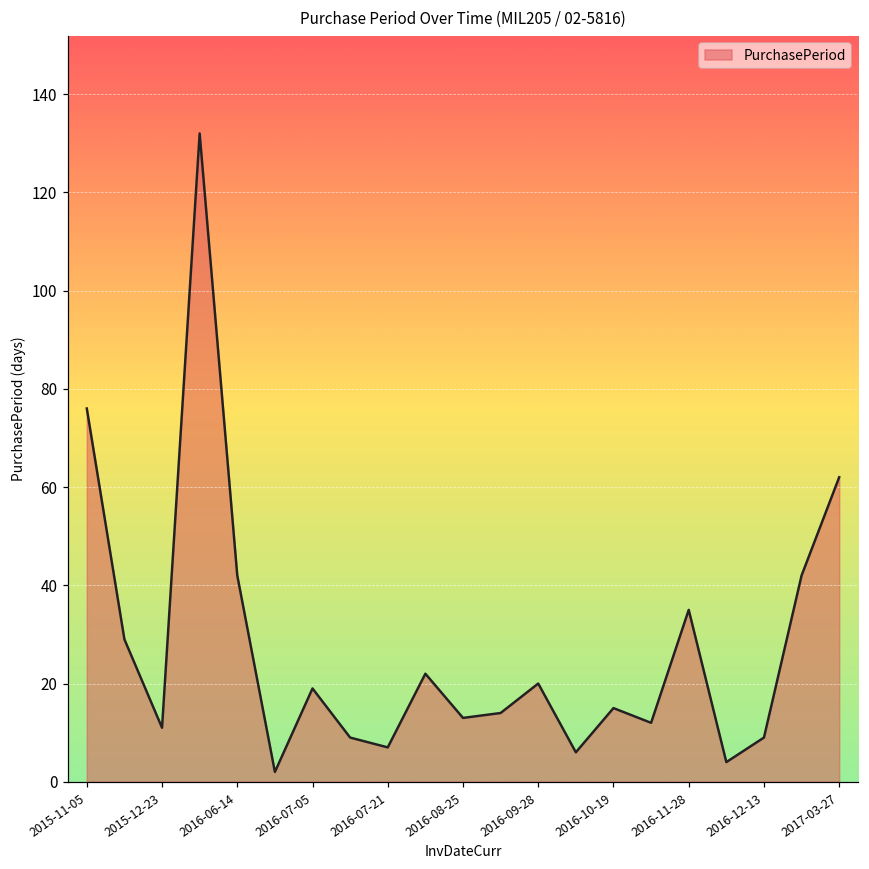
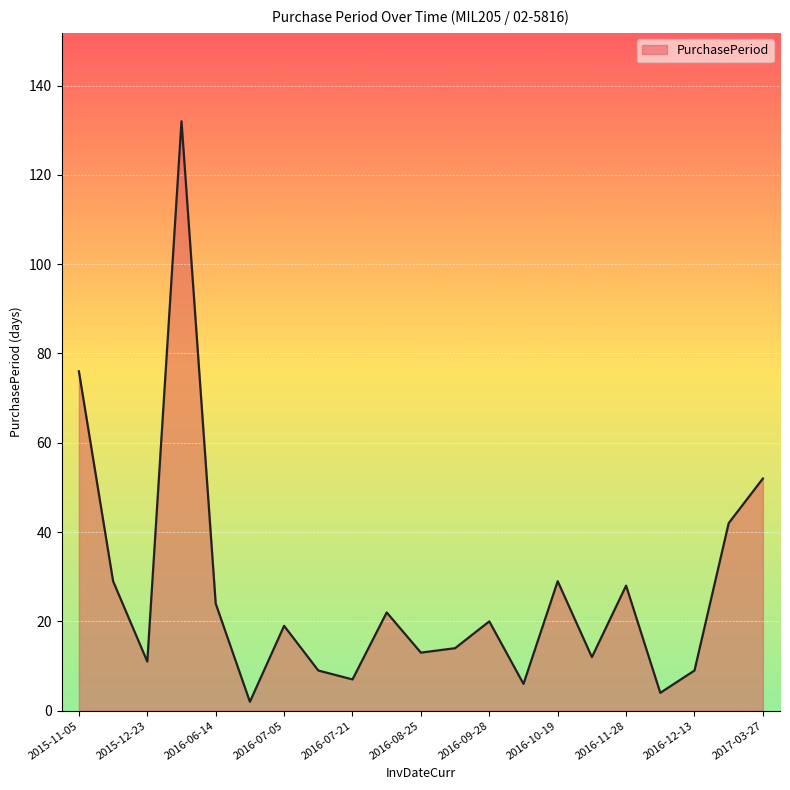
2016-06-14: 42 -> 24
2016-10-19: 15 -> 29
2016-11-28: 35 -> 28
2017-03-27: 62 -> 52
